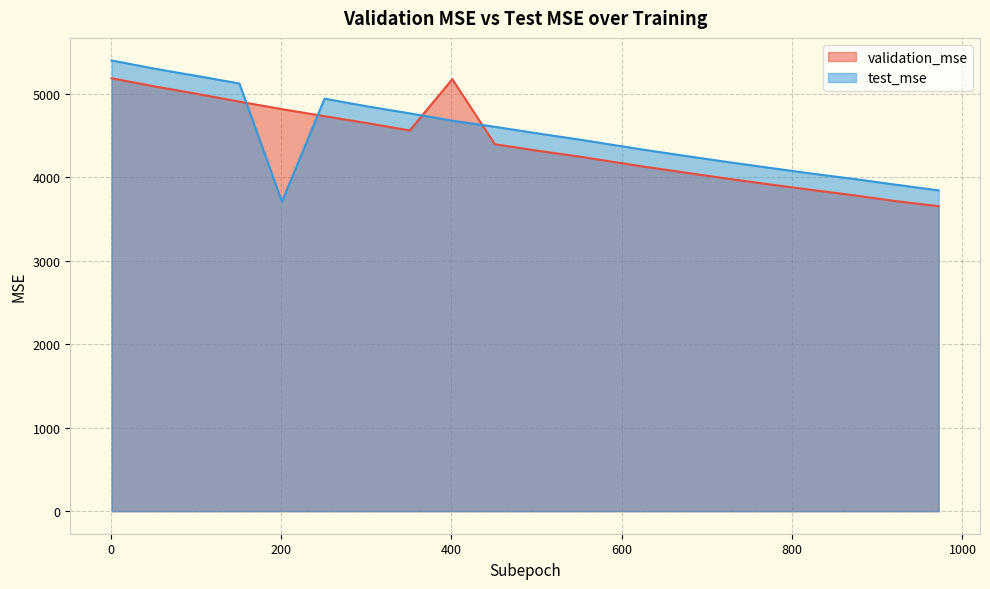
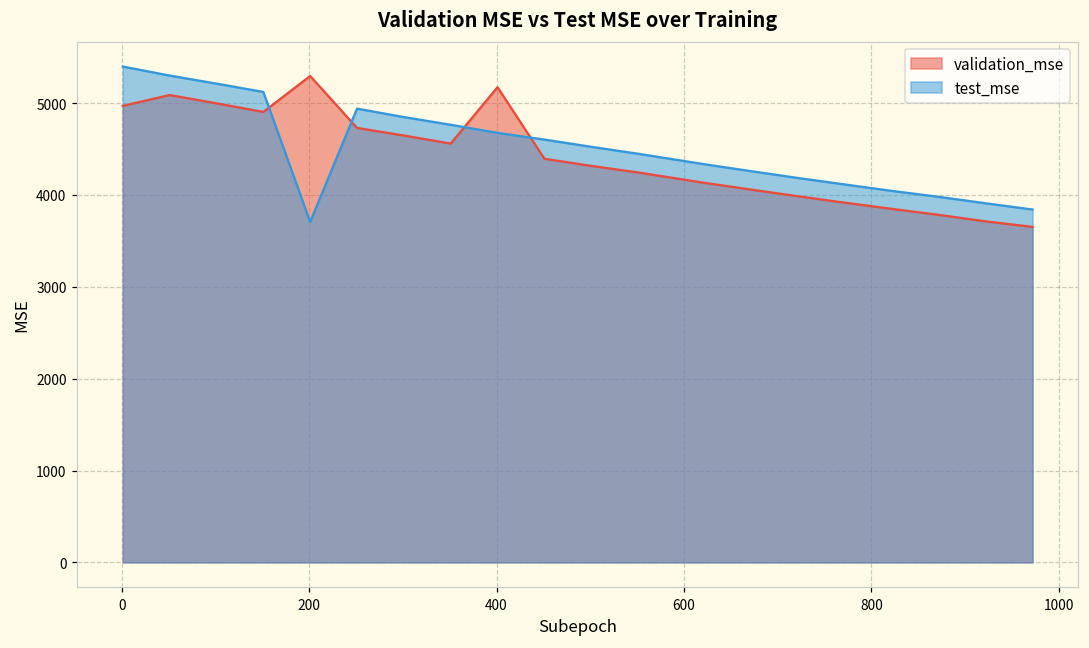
validation_mse, 0: 5200 -> 5000
validation_mse, 200: 4800 -> 5300
